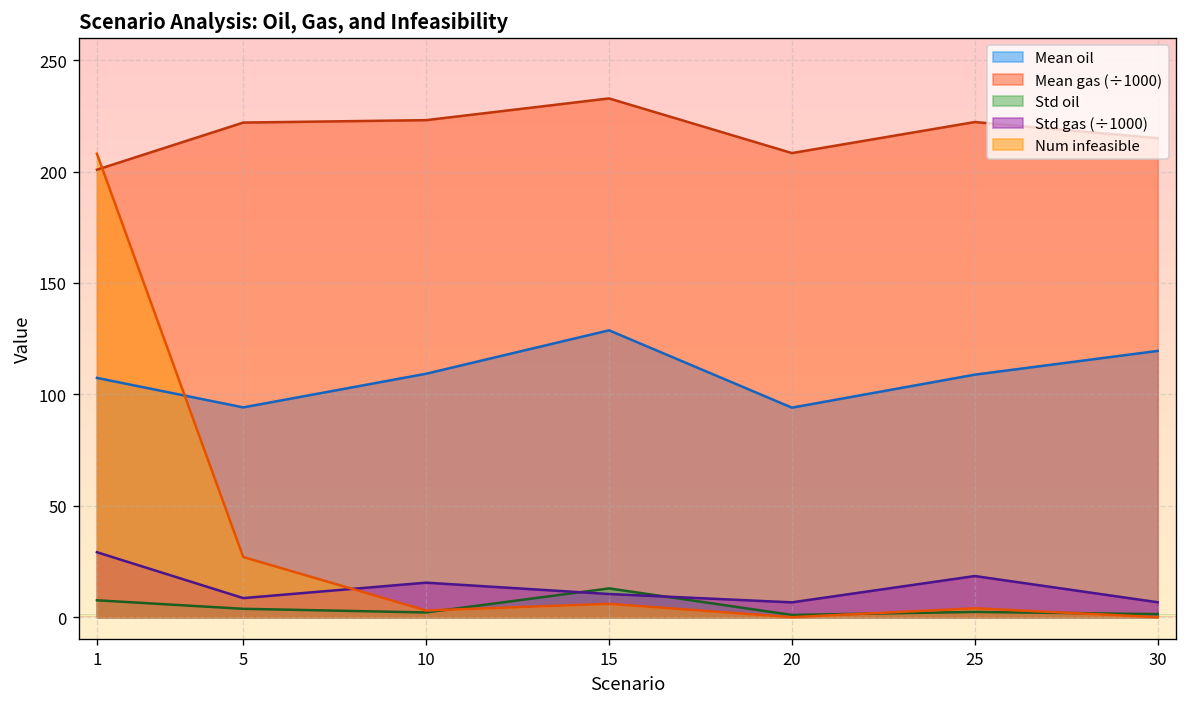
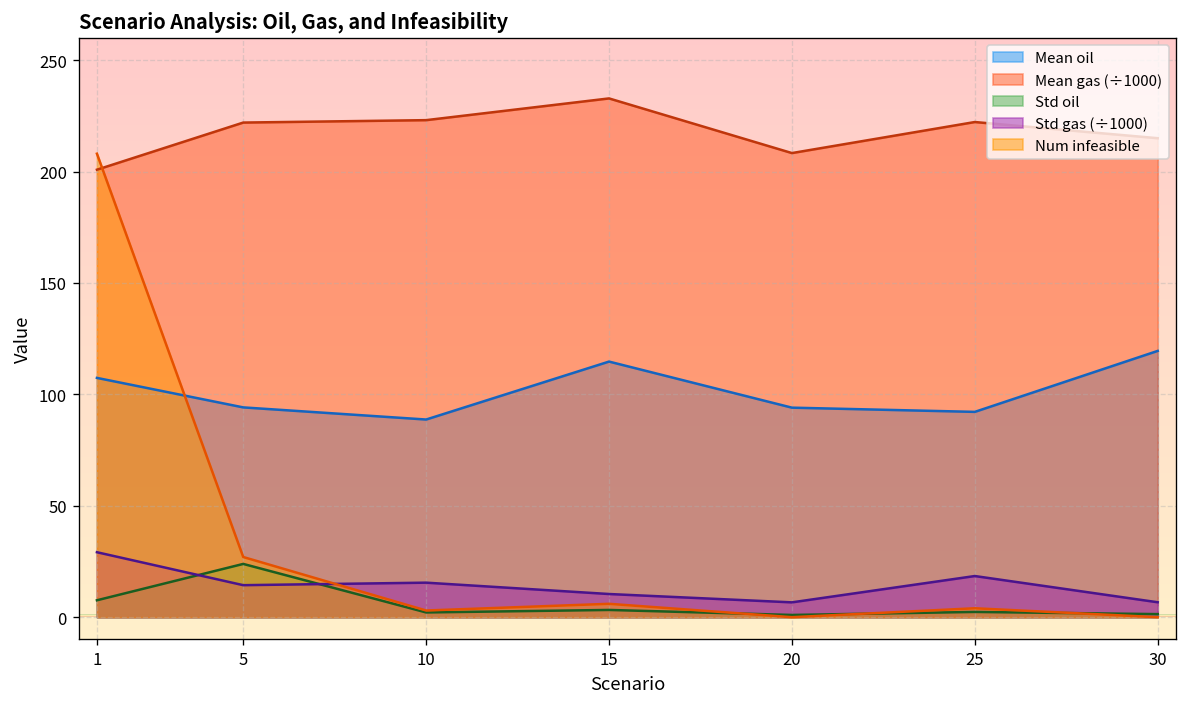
Std oil, 5: 4 -> 24
Std gas (÷1000), 5: 9 -> 14
Mean oil, 10: 109 -> 89
Mean oil, 15: 129 -> 115
Std oil, 15: 13 -> 3
Mean oil, 25: 109 -> 92
